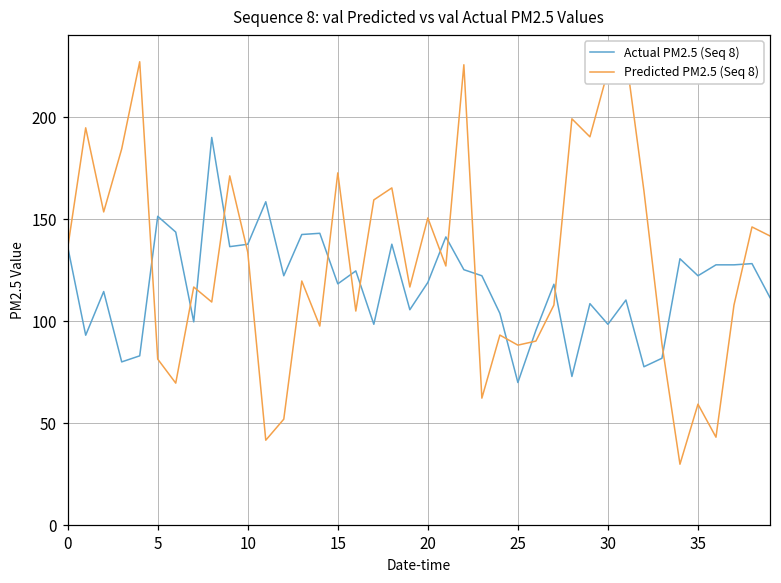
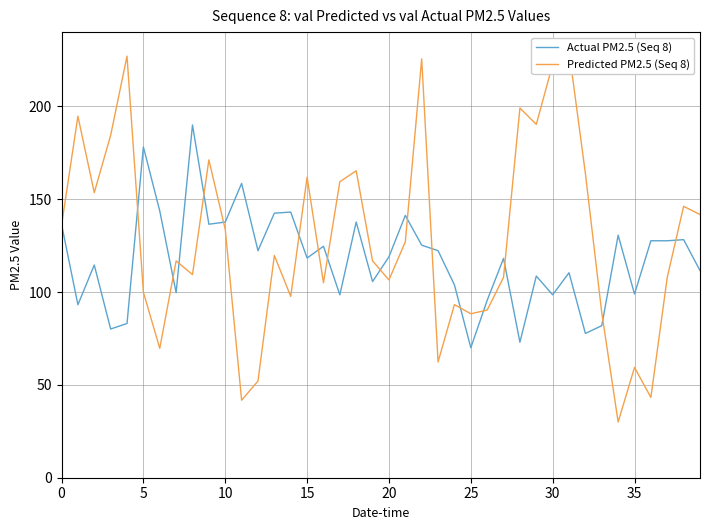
Actual PM2.5 (Seq 8), 5: 151 -> 178
Predicted PM2.5 (Seq 8), 5: 81 -> 100
Predicted PM2.5 (Seq 8), 15: 173 -> 162
Predicted PM2.5 (Seq 8), 20: 151 -> 107
Actual PM2.5 (Seq 8), 35: 122 -> 99
